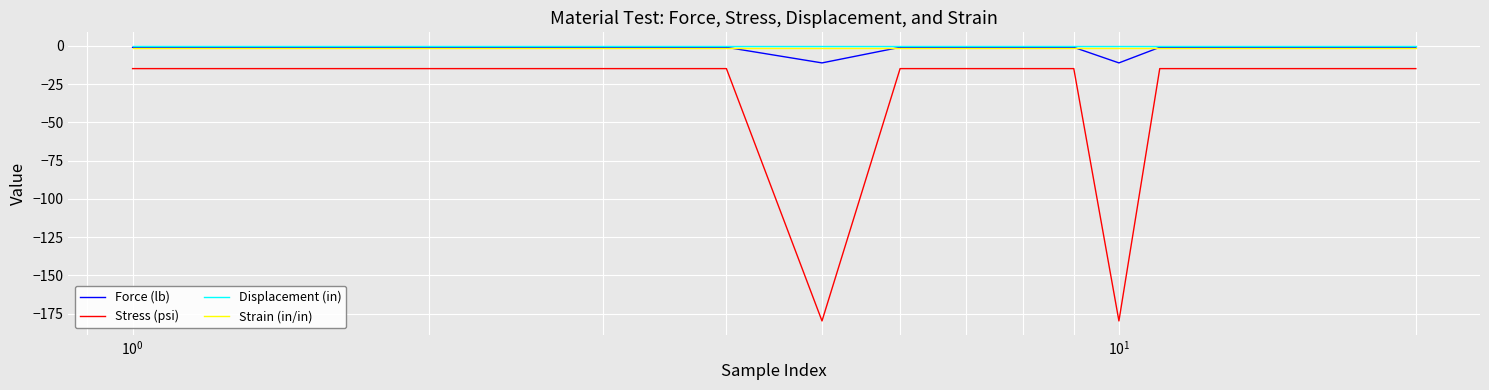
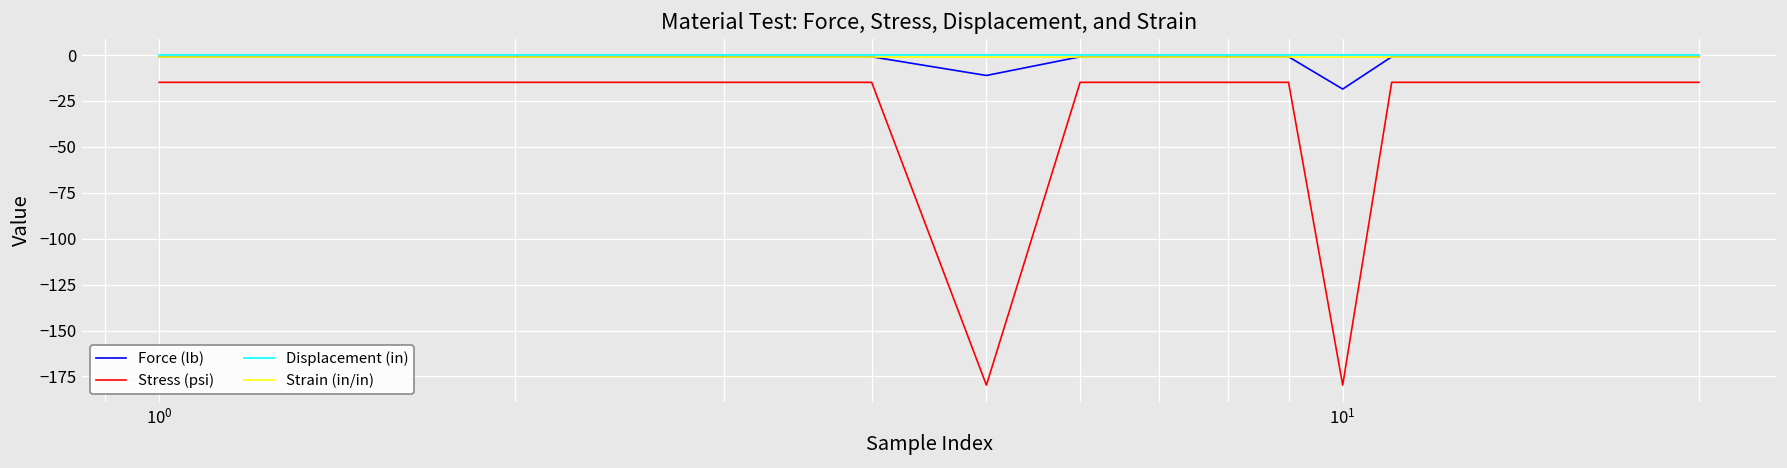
Force (lb), 10^1: -11 -> -19
